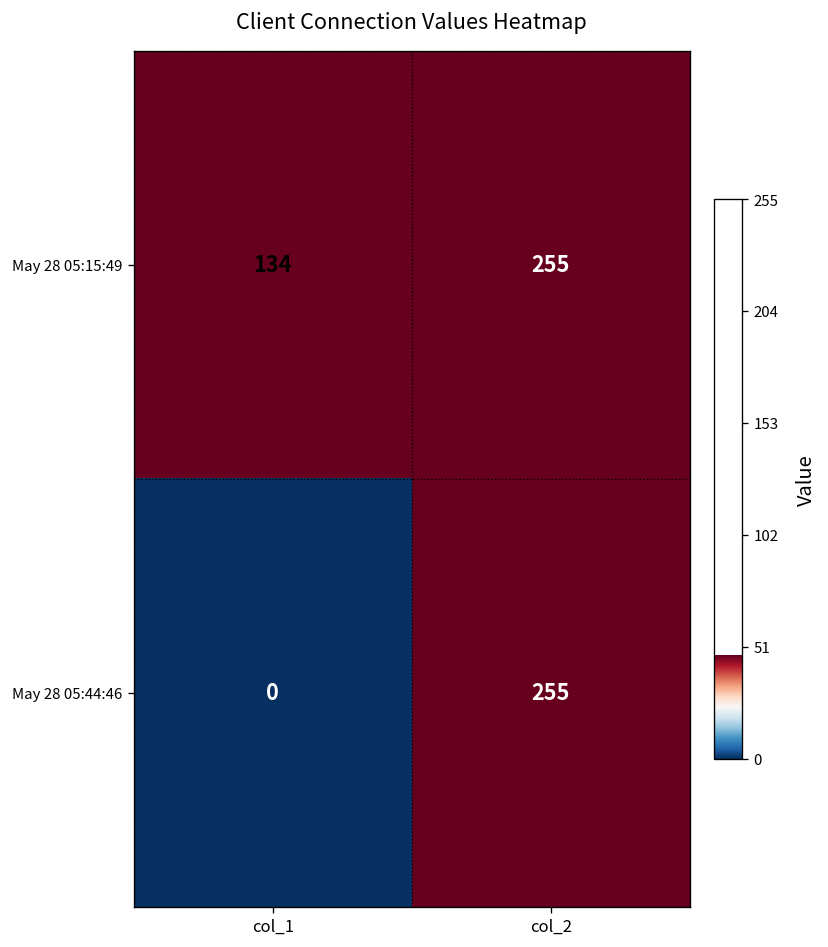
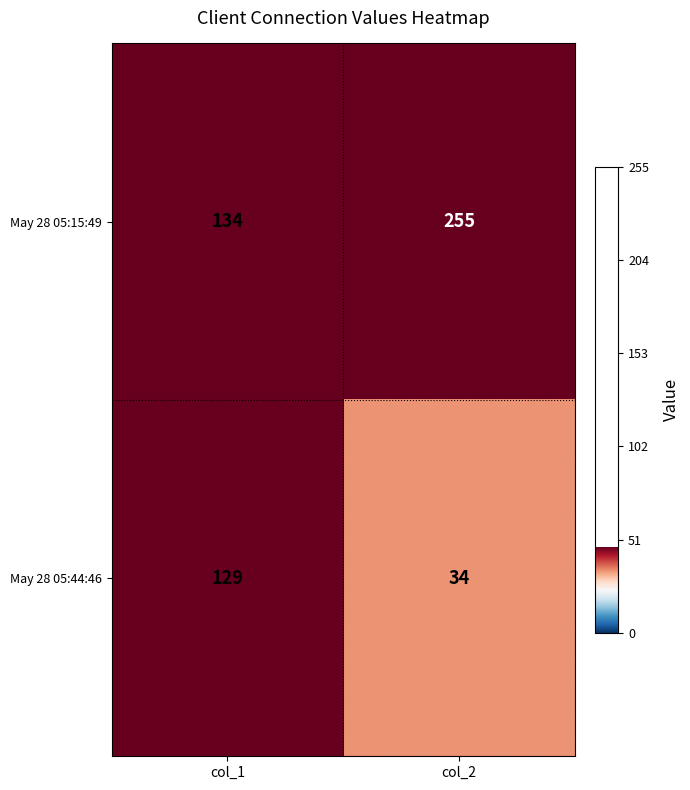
May 28 05:44:46, col_1: 0 -> 129
May 28 05:44:46, col_2: 255 -> 34
